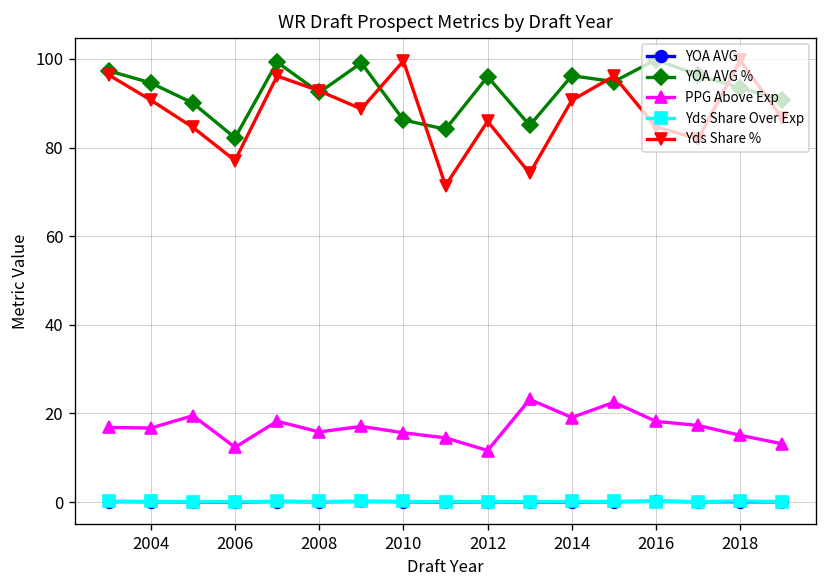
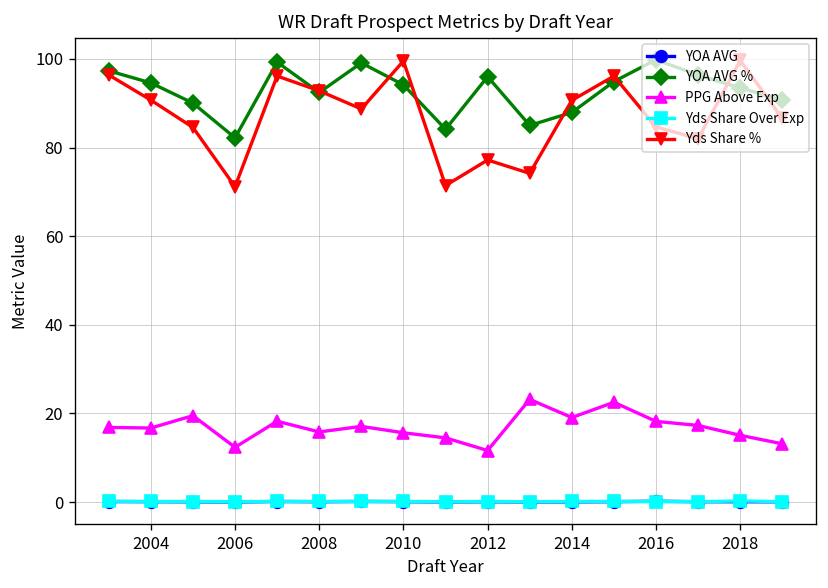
Yds Share %, 2006: 77 -> 71
YOA AVG %, 2010: 86 -> 94
Yds Share %, 2012: 86 -> 77
YOA AVG %, 2014: 96 -> 88
